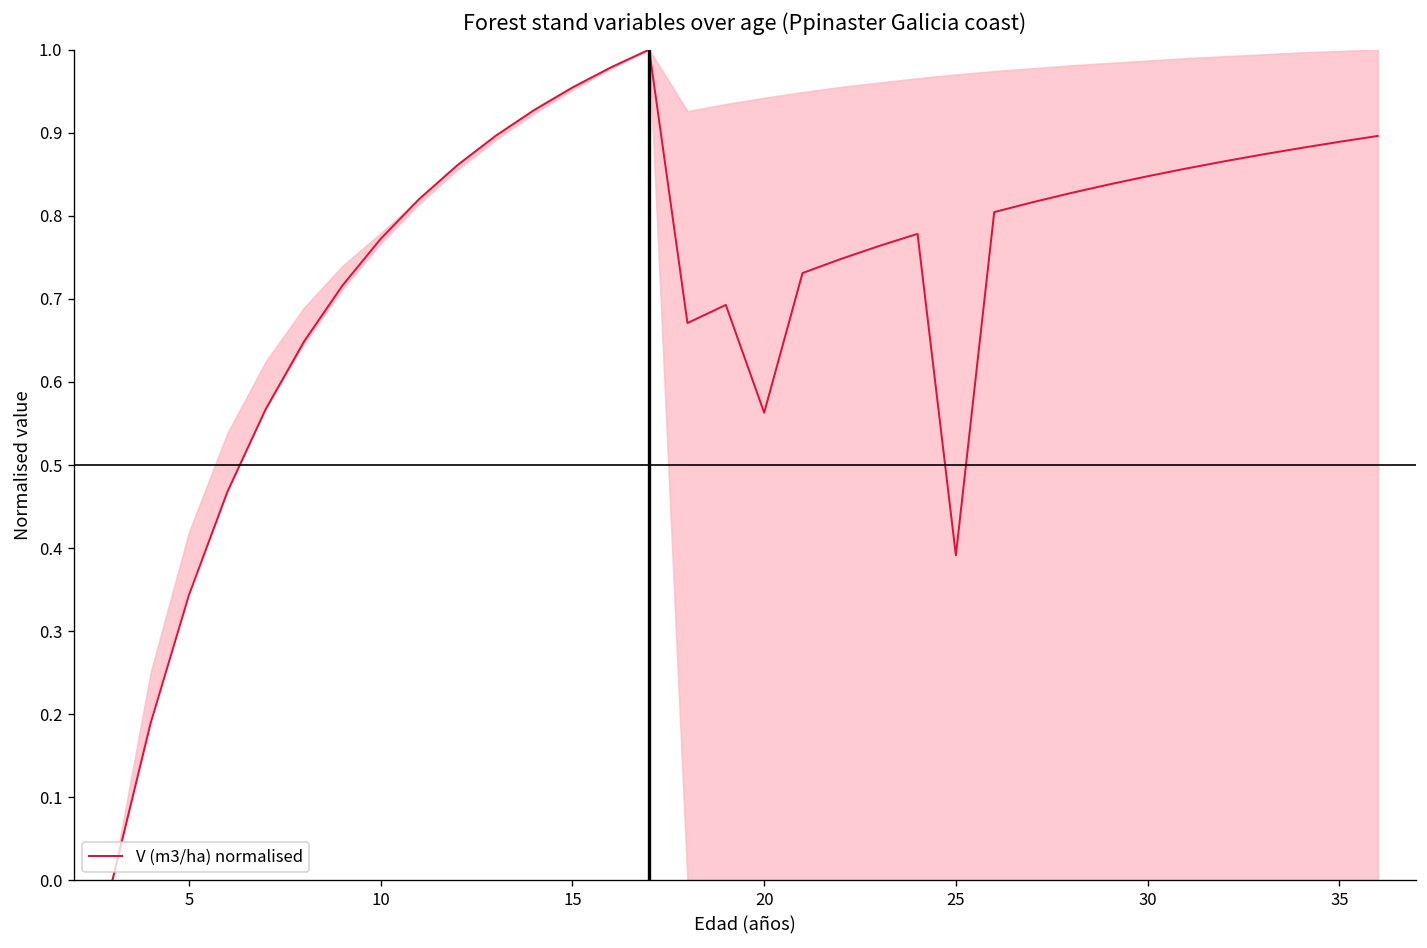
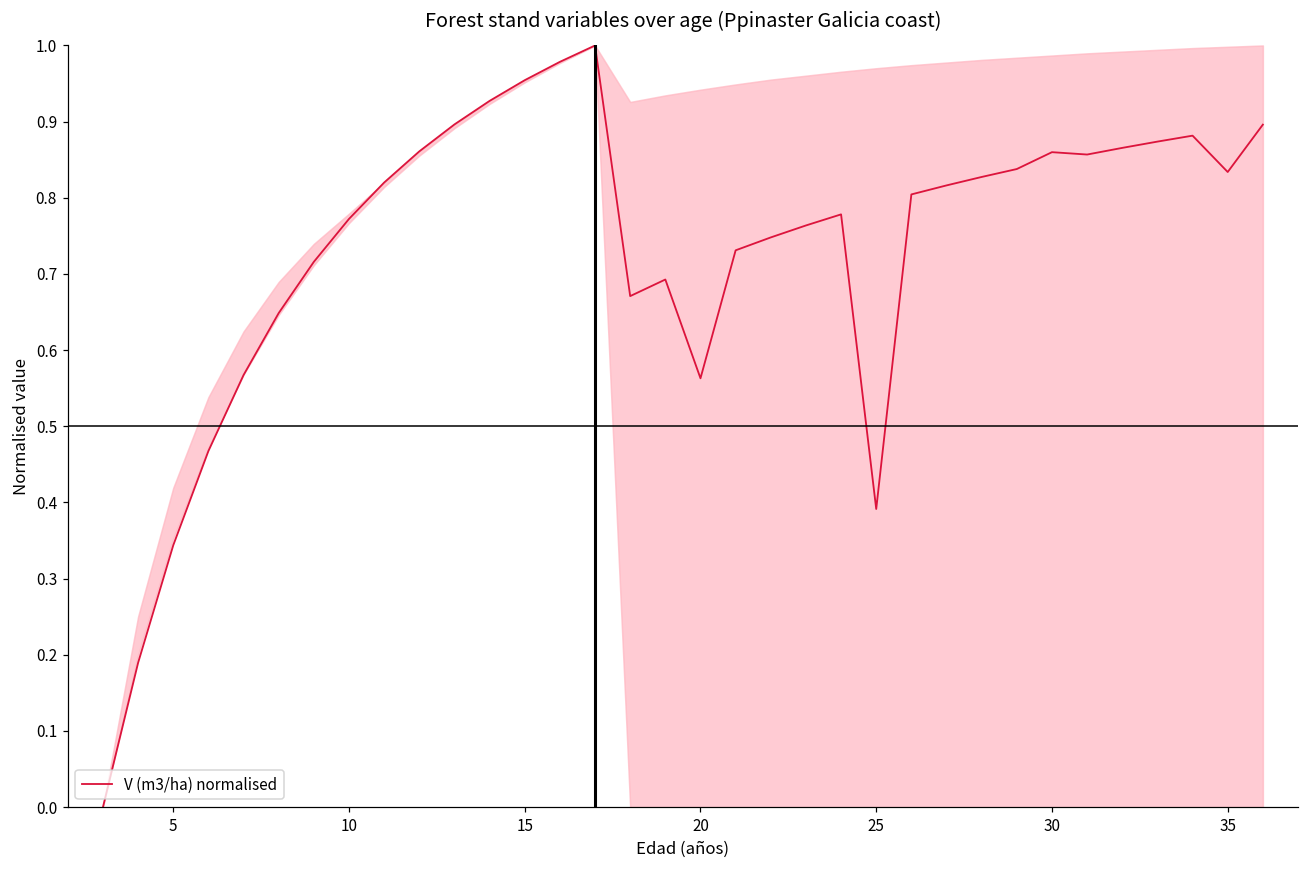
V (m3/ha) normalised, 30: 0.85 -> 0.86
V (m3/ha) normalised, 35: 0.89 -> 0.83
